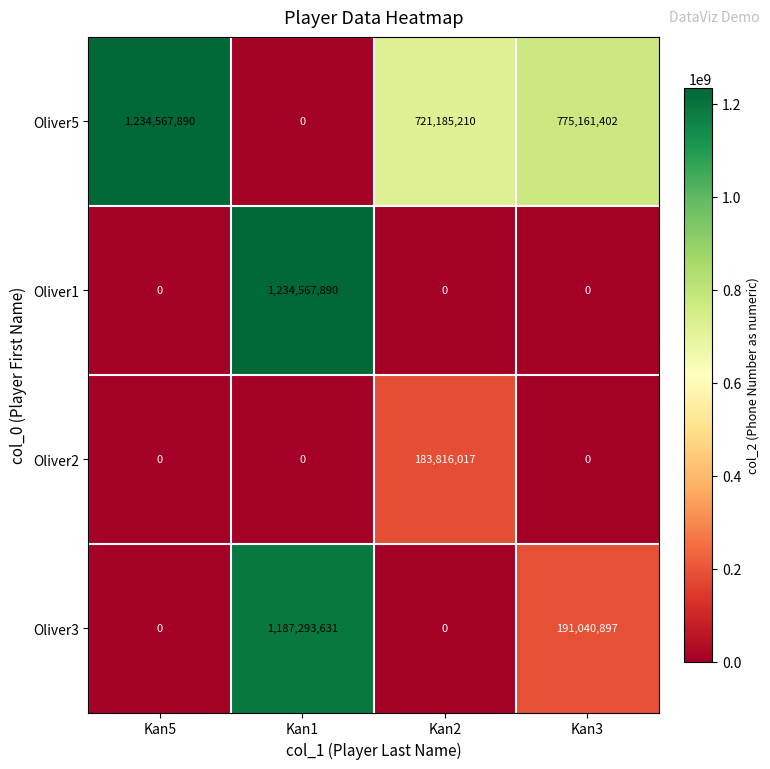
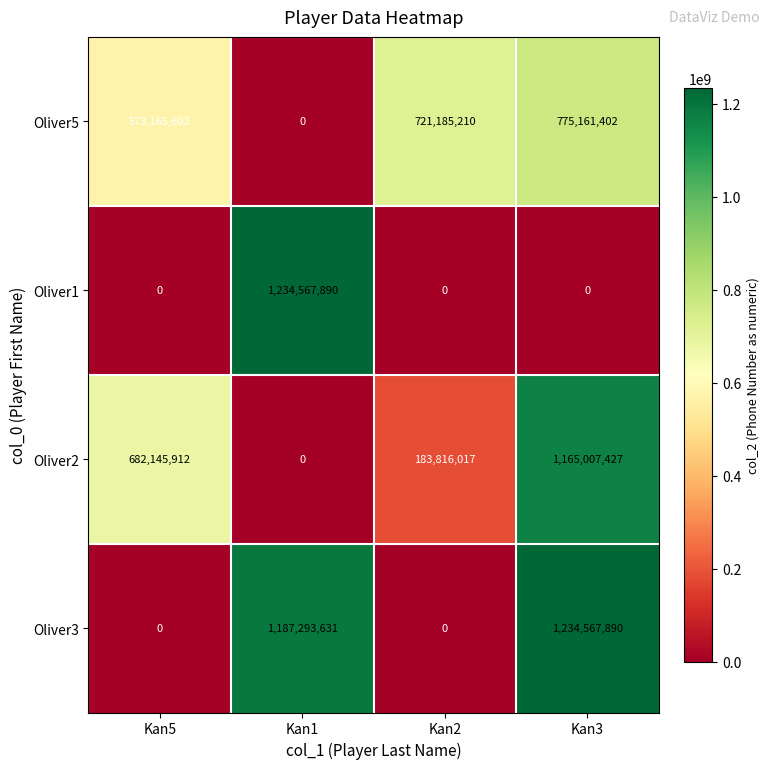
Oliver5, Kan5: 1,234,567,890 -> 573,165,602
Oliver2, Kan5: 0 -> 682,145,912
Oliver2, Kan3: 0 -> 1,165,007,427
Oliver3, Kan3: 191,040,897 -> 1,234,567,890
